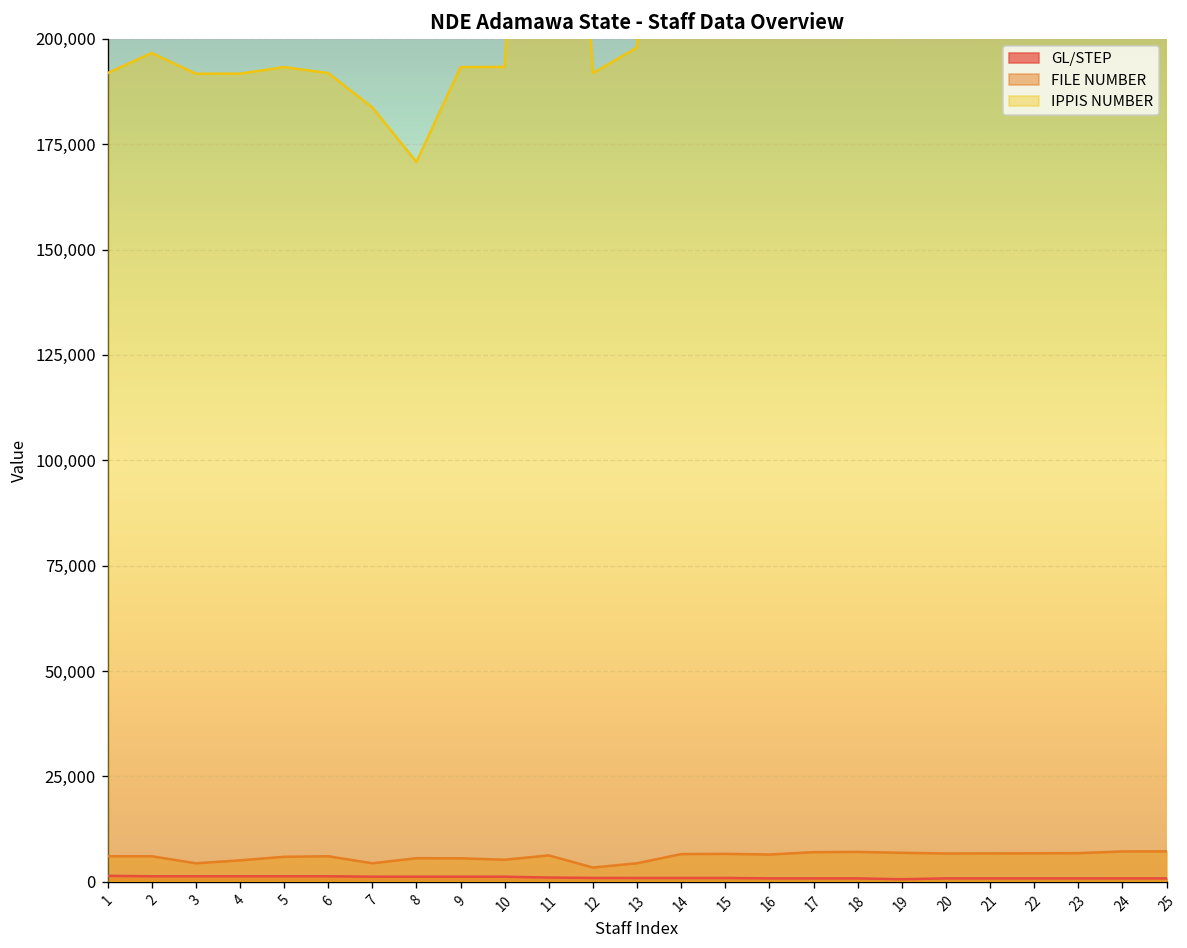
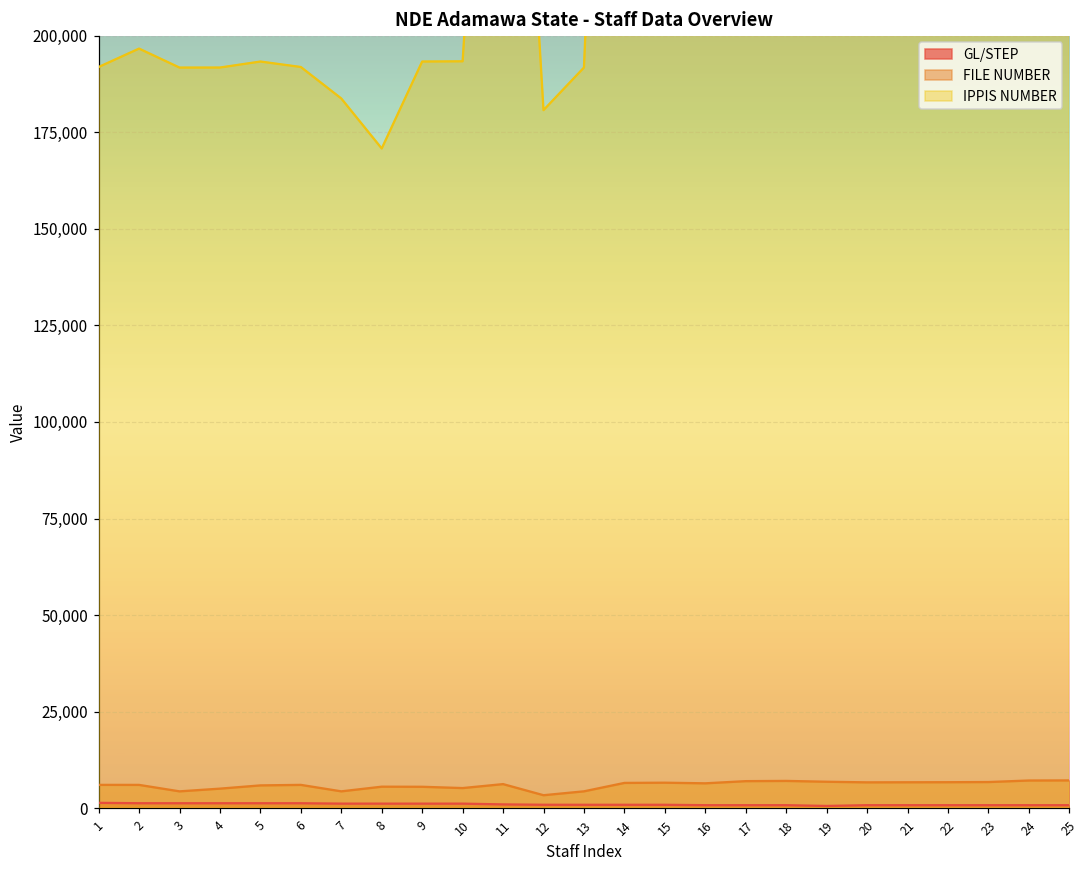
IPPIS NUMBER, 12: 192,000 -> 181,000
IPPIS NUMBER, 13: 198,000 -> 192,000
